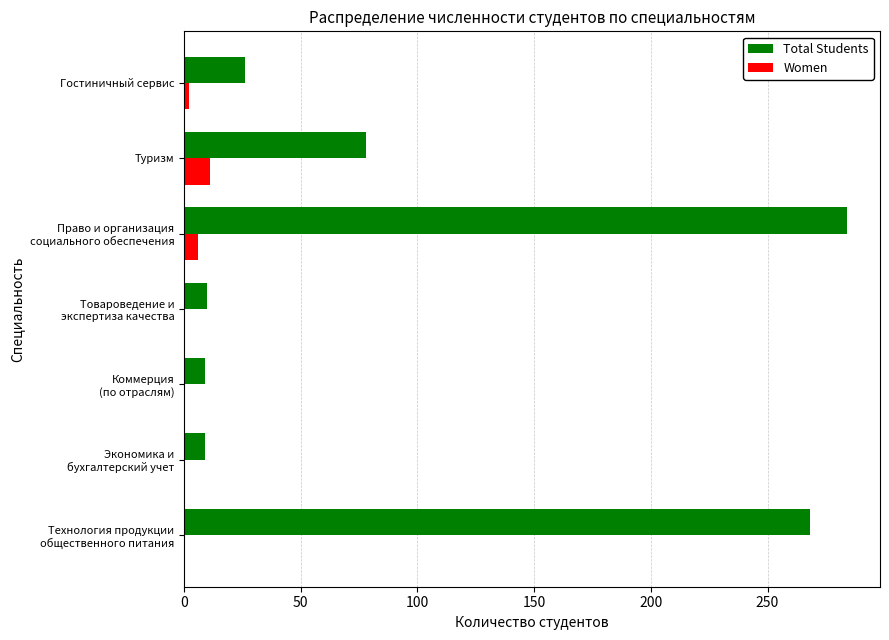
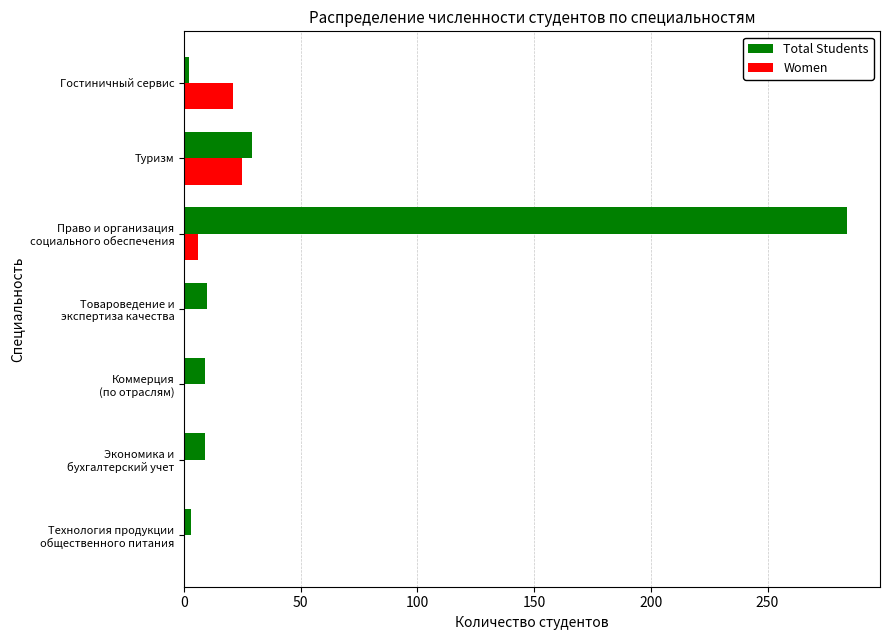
Total Students, Гостиничный сервис: 26 -> 2
Women, Гостиничный сервис: 2 -> 21
Total Students, Туризм: 78 -> 29
Women, Туризм: 11 -> 25
Total Students, Технология продукции общественного питания: 268 -> 3
